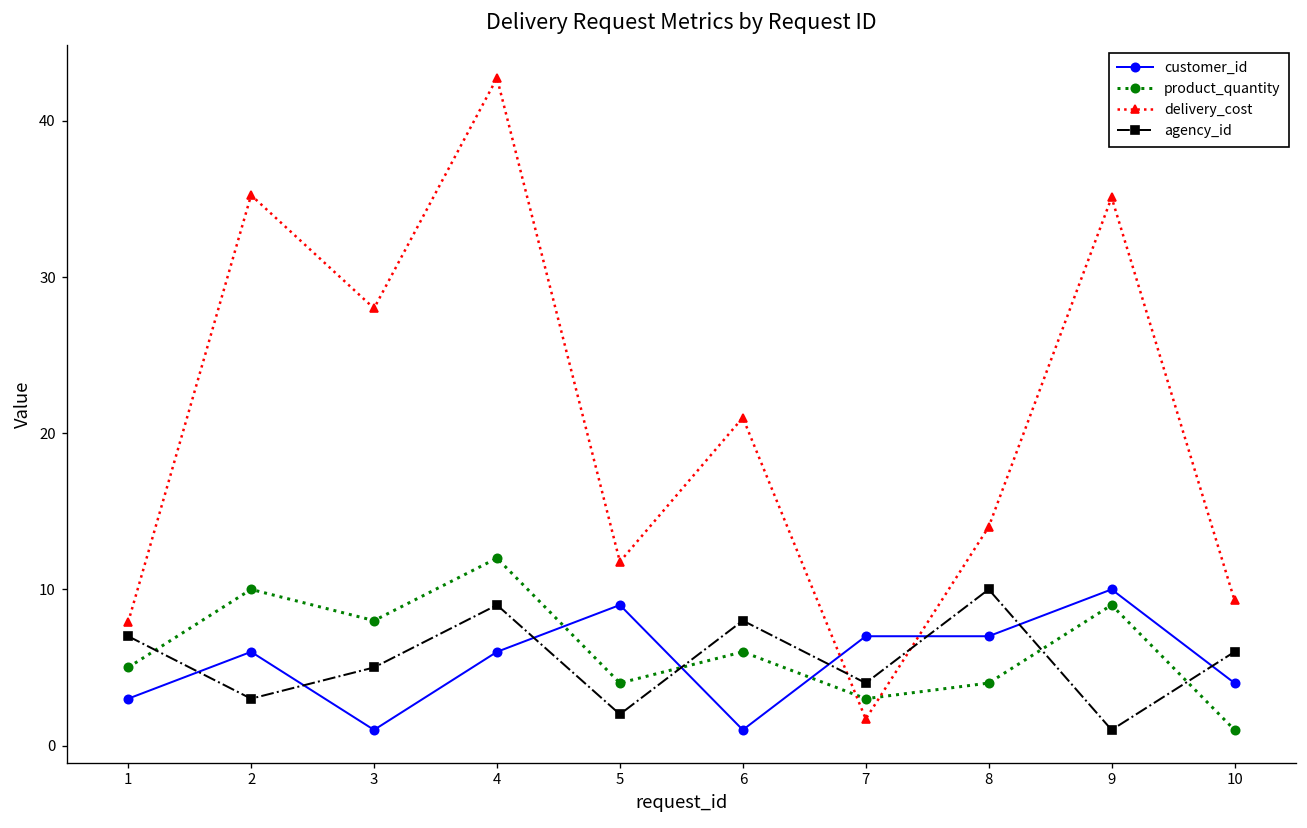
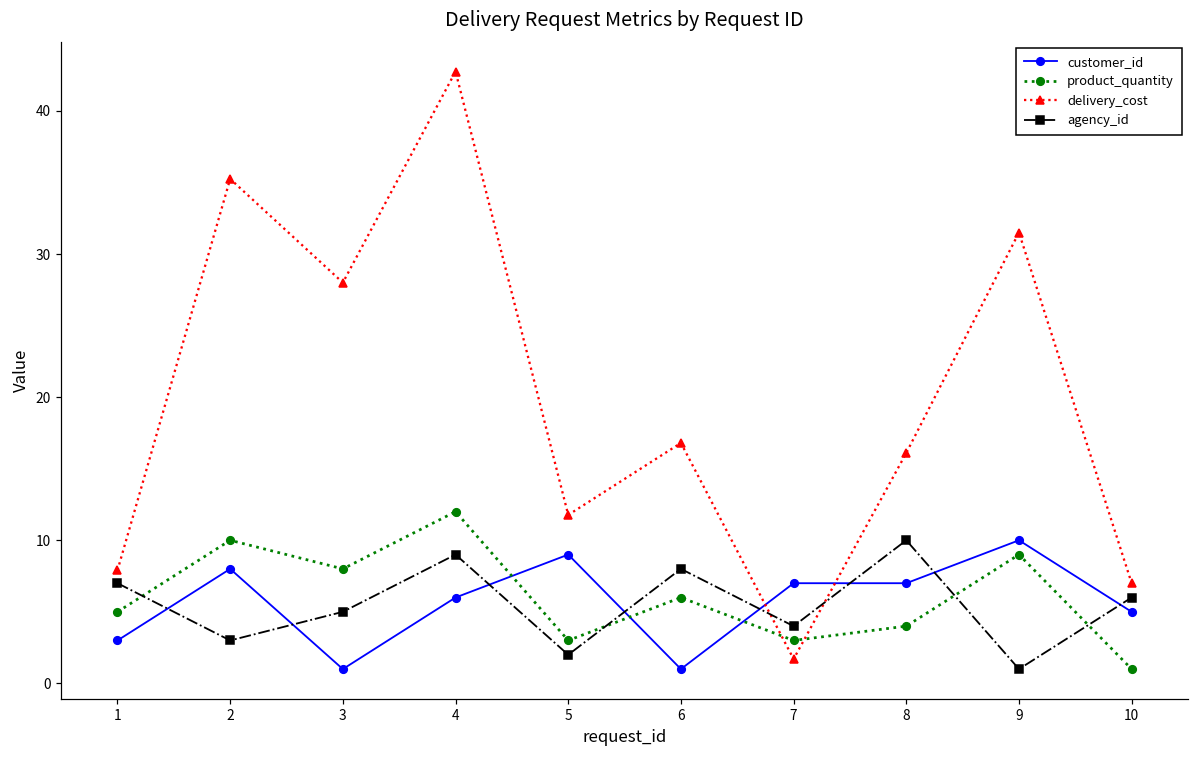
customer_id, 2: 6 -> 8
product_quantity, 5: 4 -> 3
delivery_cost, 6: 21.0 -> 16.8
delivery_cost, 8: 14.0 -> 16.1
delivery_cost, 9: 35.1 -> 31.5
customer_id, 10: 4 -> 5
delivery_cost, 10: 9.3 -> 7.0
